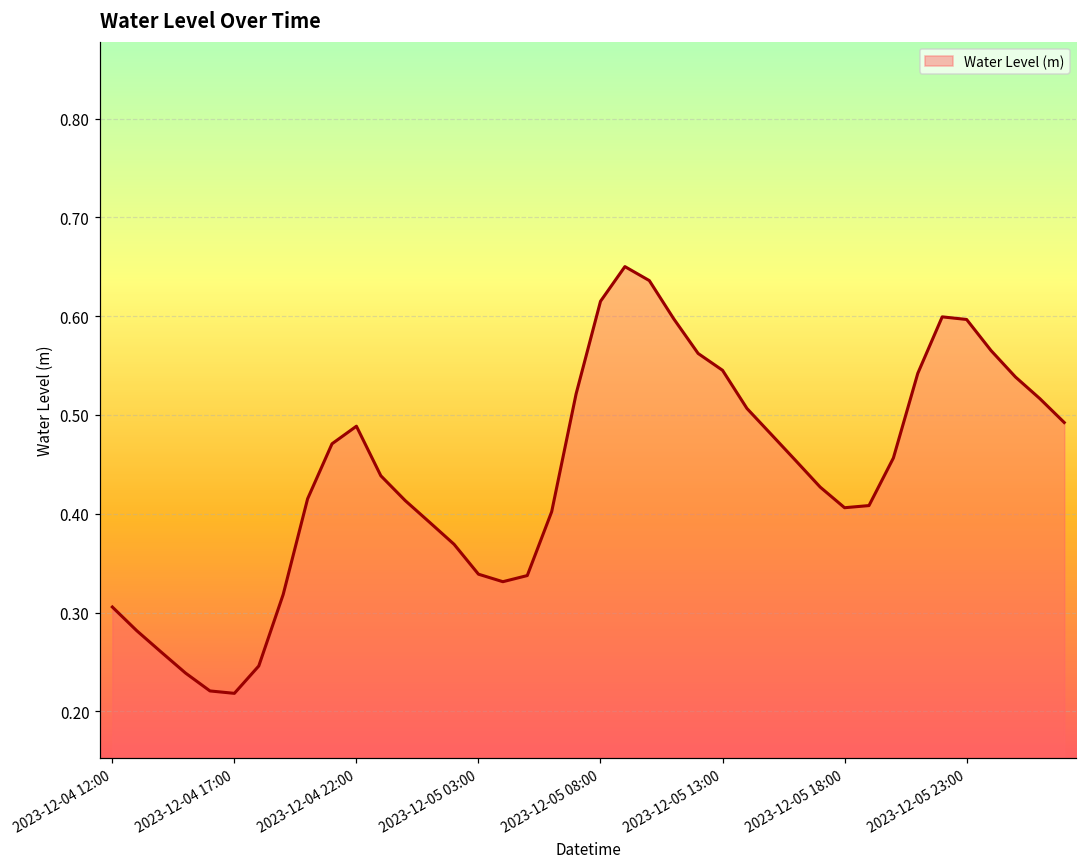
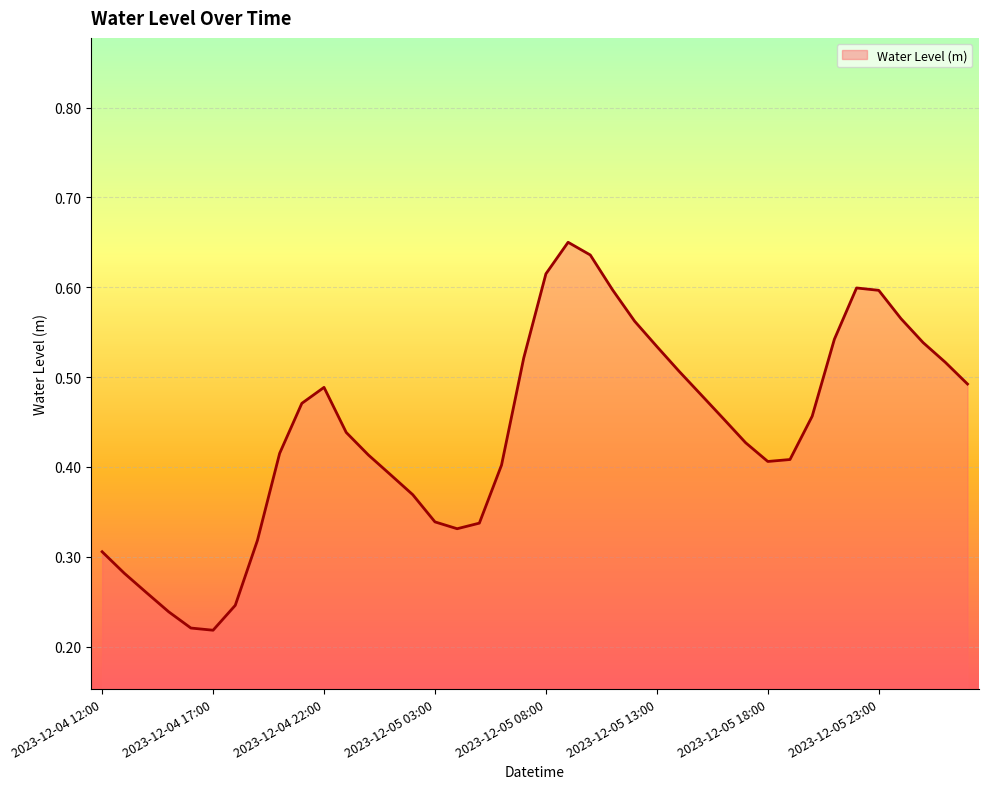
2023-12-05 13:00: 0.55 -> 0.53
